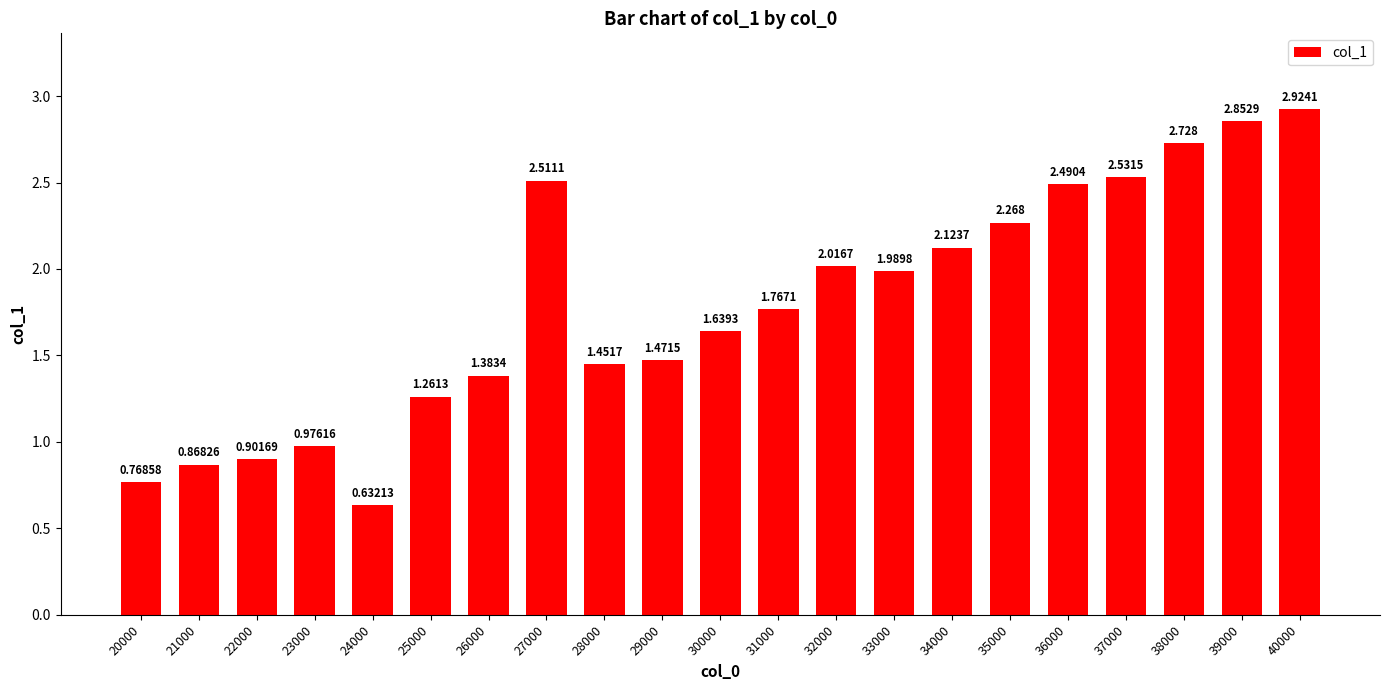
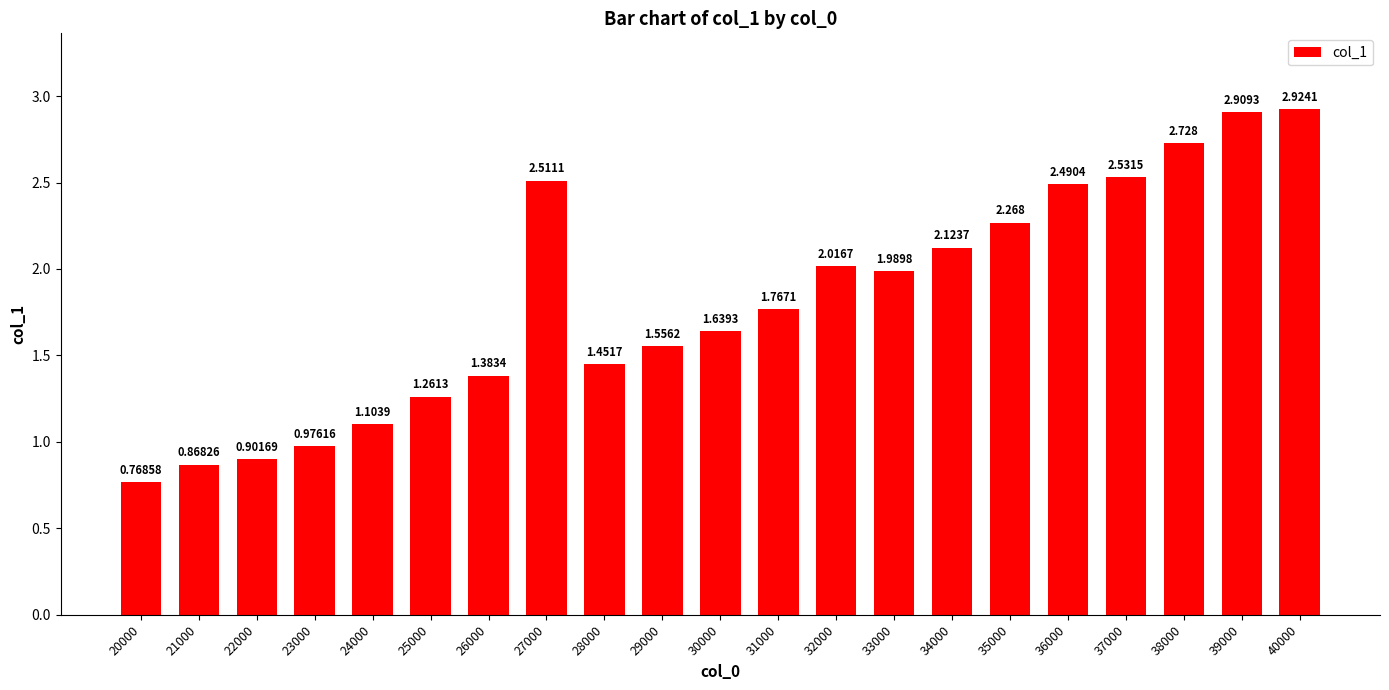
24000: 0.63213 -> 1.1039
29000: 1.4715 -> 1.5562
39000: 2.8529 -> 2.9093
